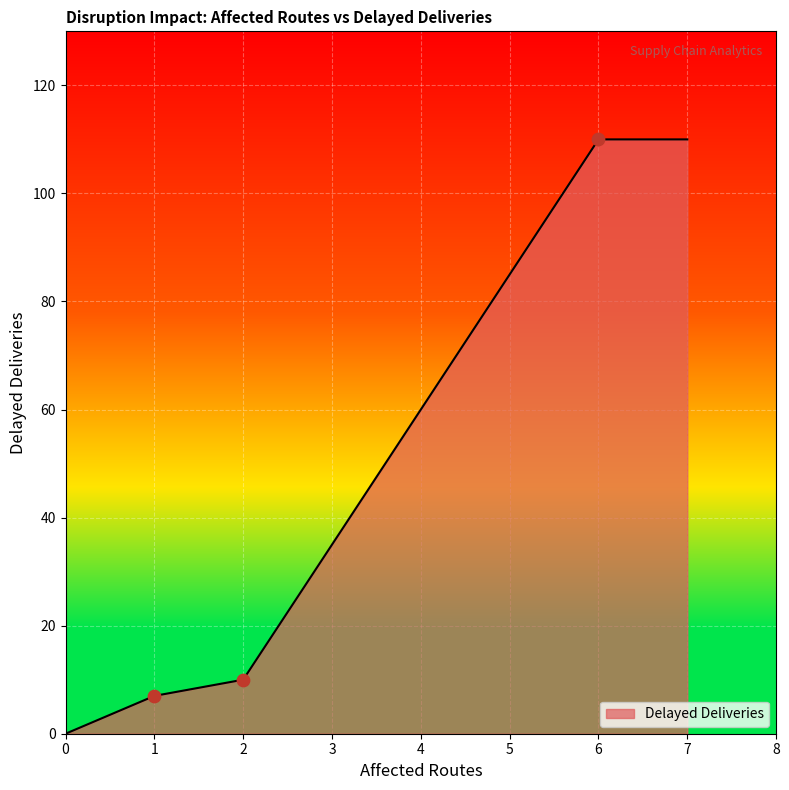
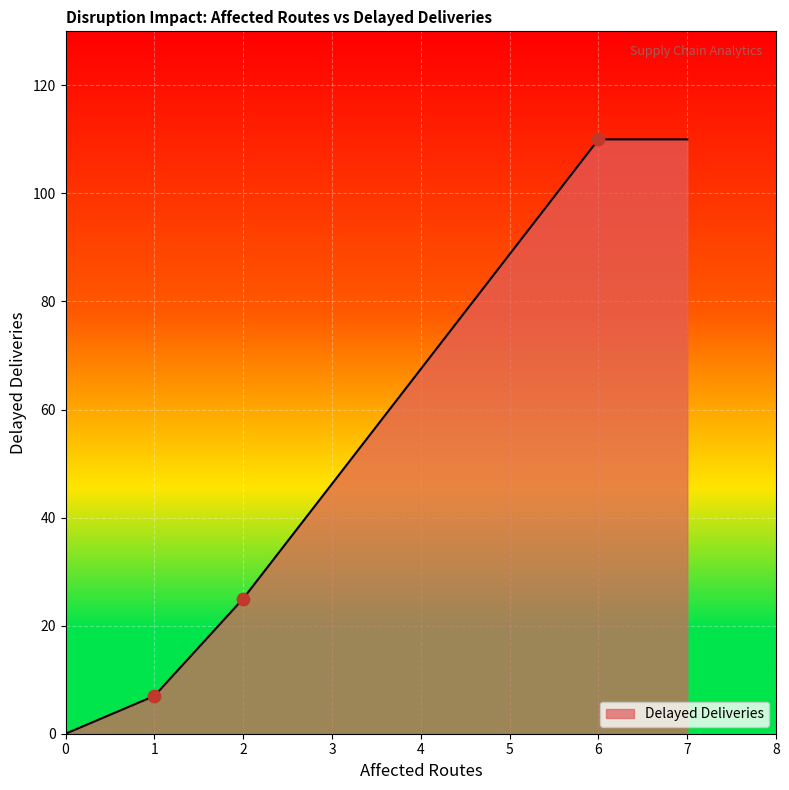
Delayed Deliveries, 2: 10 -> 25
